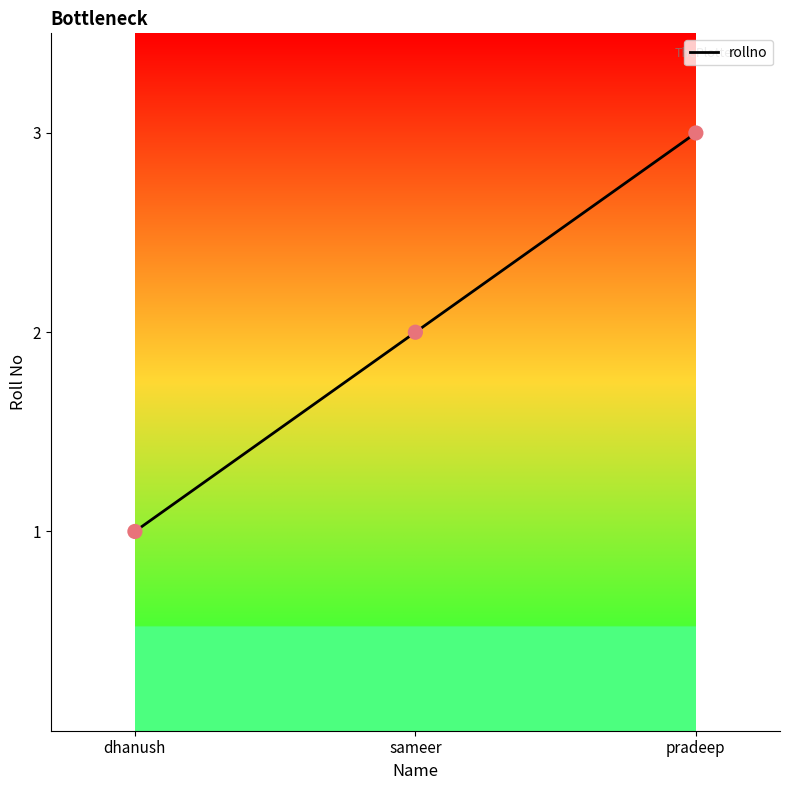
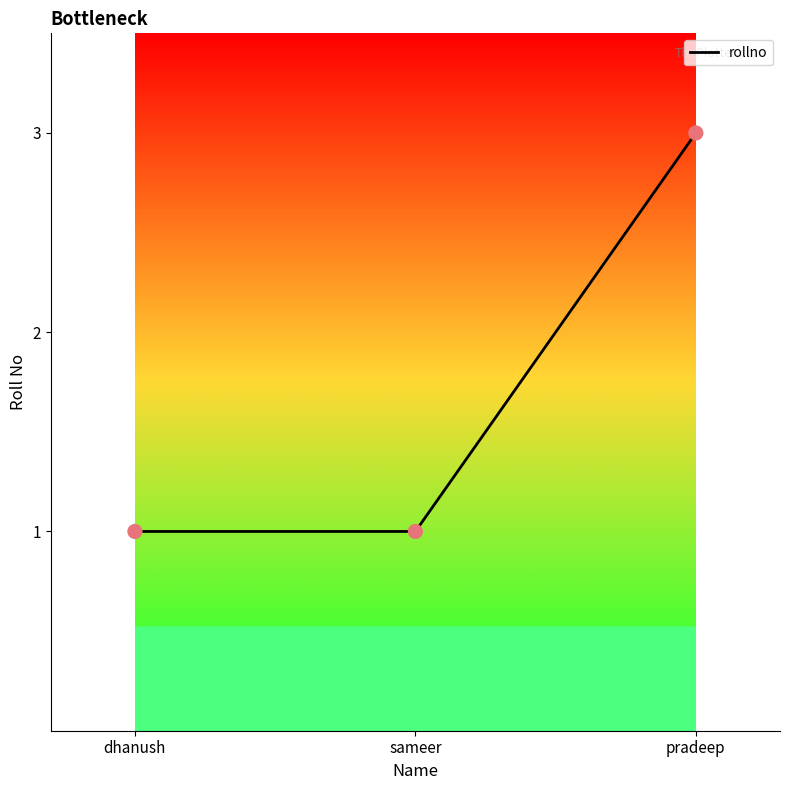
sameer: 2 -> 1
